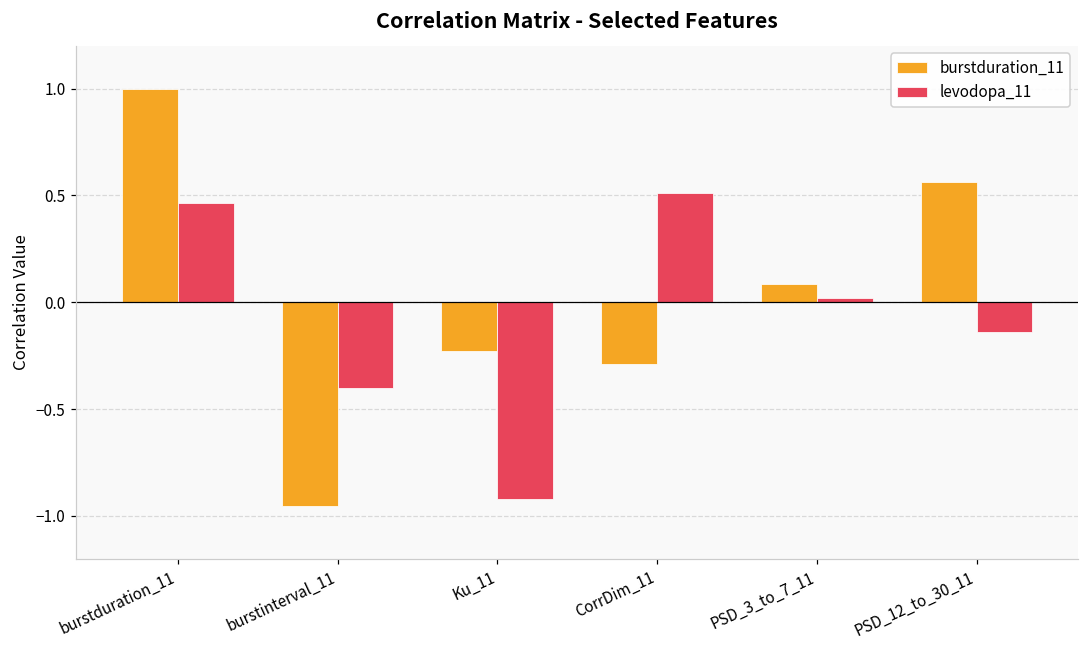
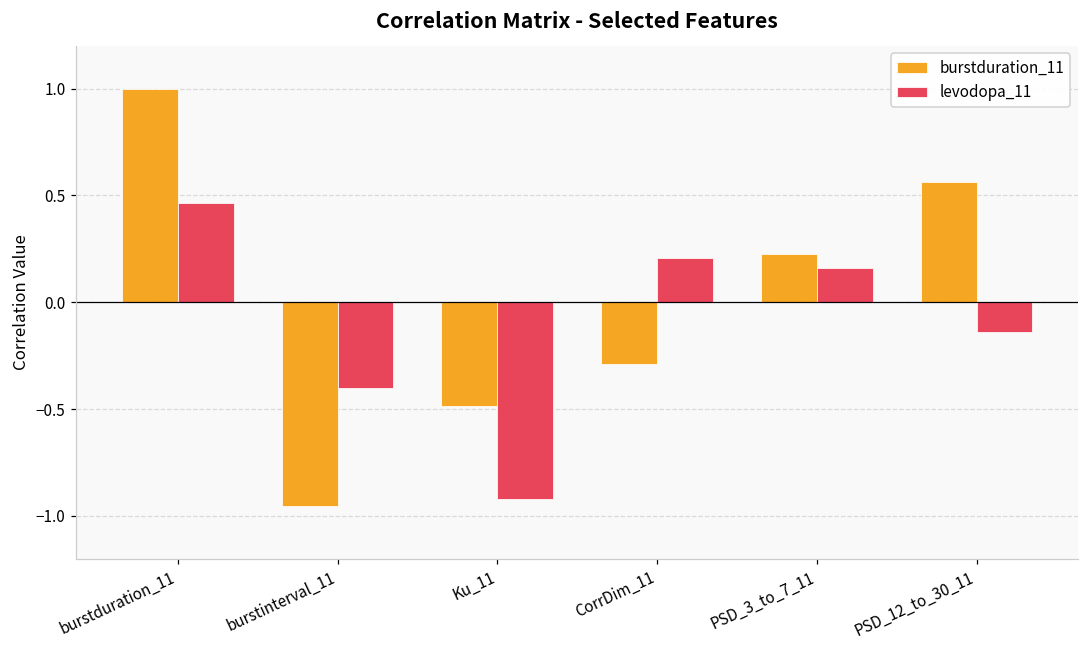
burstduration_11, Ku_11: -0.23 -> -0.48
levodopa_11, CorrDim_11: 0.51 -> 0.21
burstduration_11, PSD_3_to_7_11: 0.09 -> 0.23
levodopa_11, PSD_3_to_7_11: 0.02 -> 0.16
